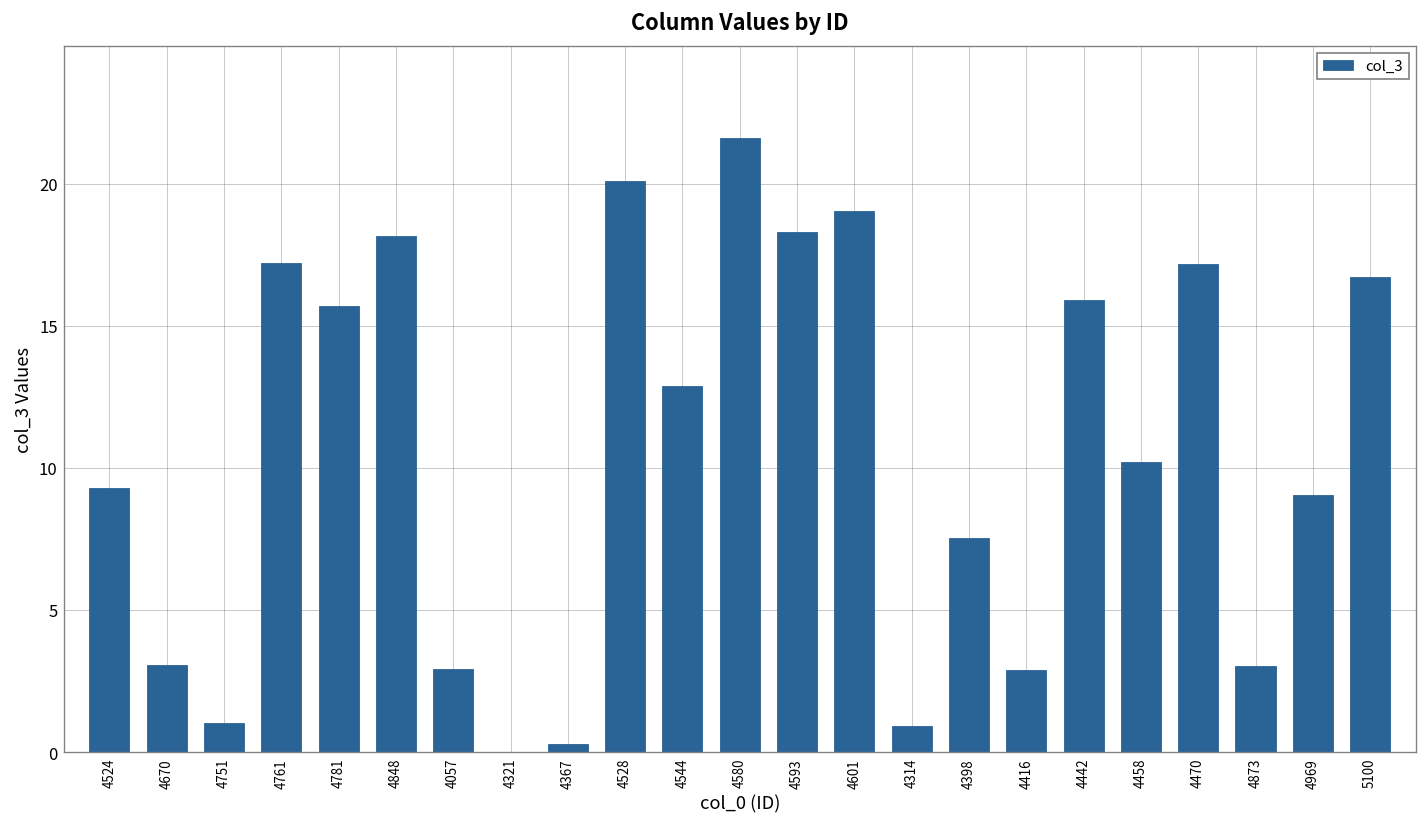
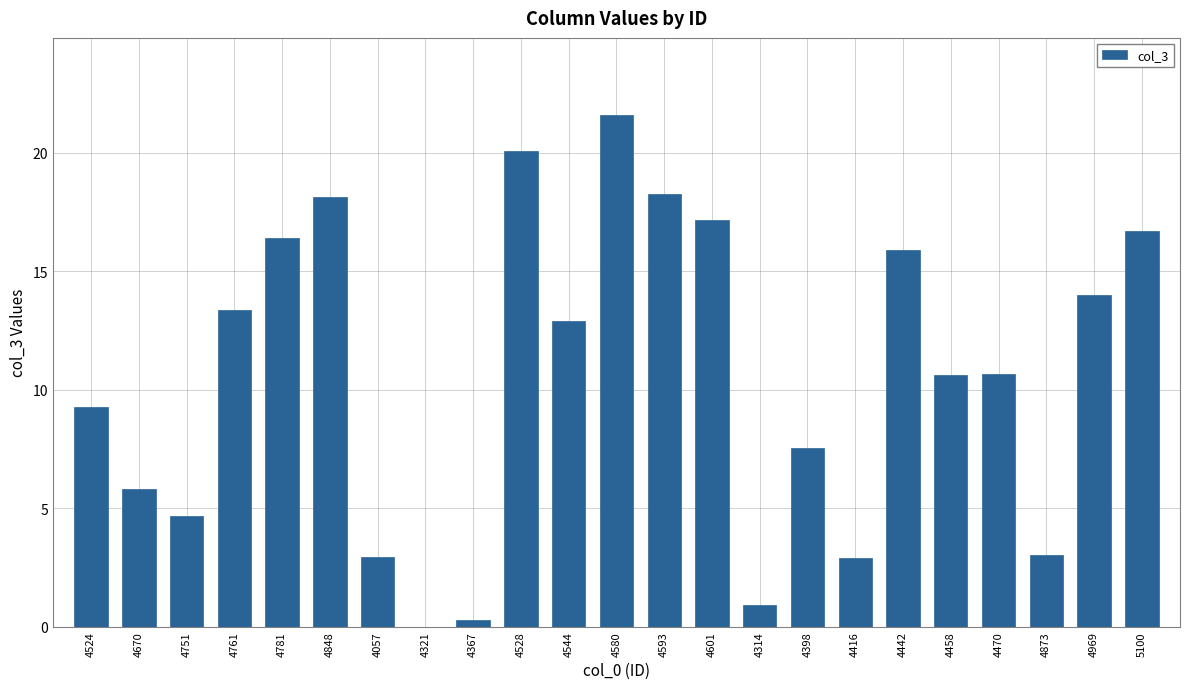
4670: 3.1 -> 5.8
4751: 1.0 -> 4.7
4761: 17.2 -> 13.4
4781: 15.7 -> 16.4
4601: 19.0 -> 17.2
4458: 10.2 -> 10.6
4470: 17.2 -> 10.7
4969: 9.0 -> 14.0
